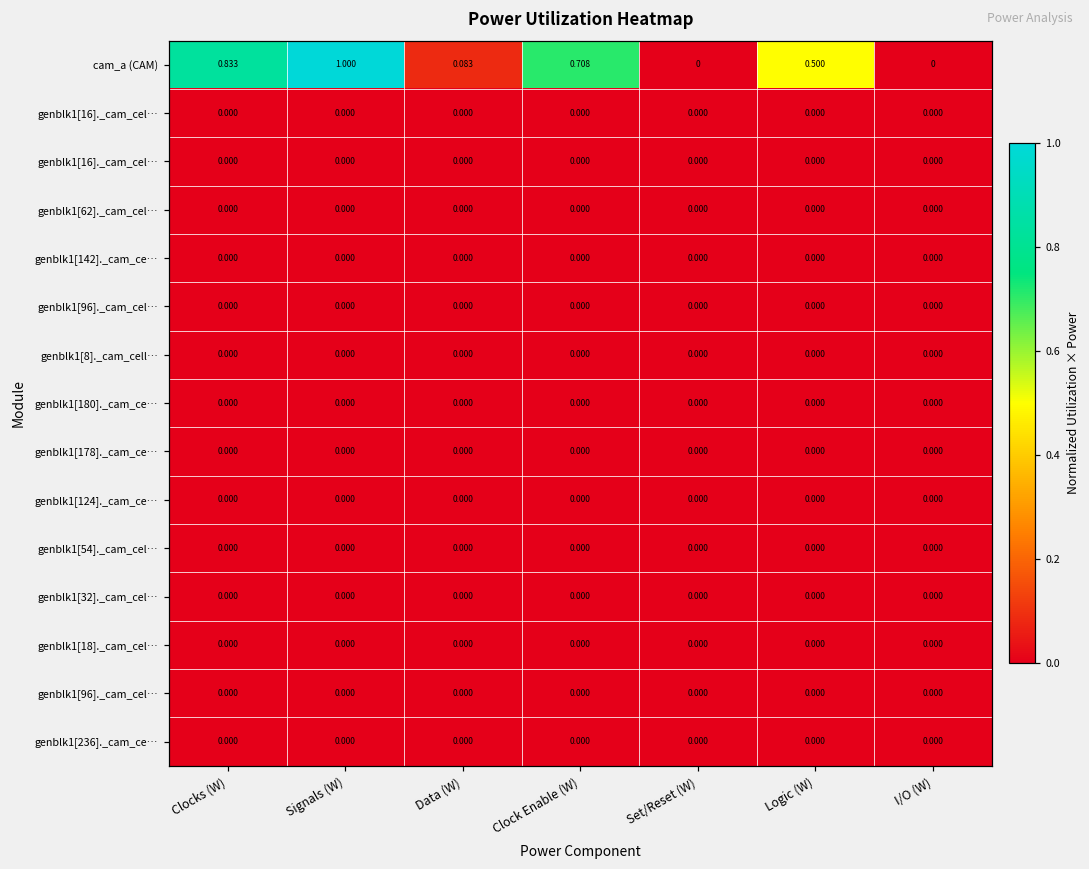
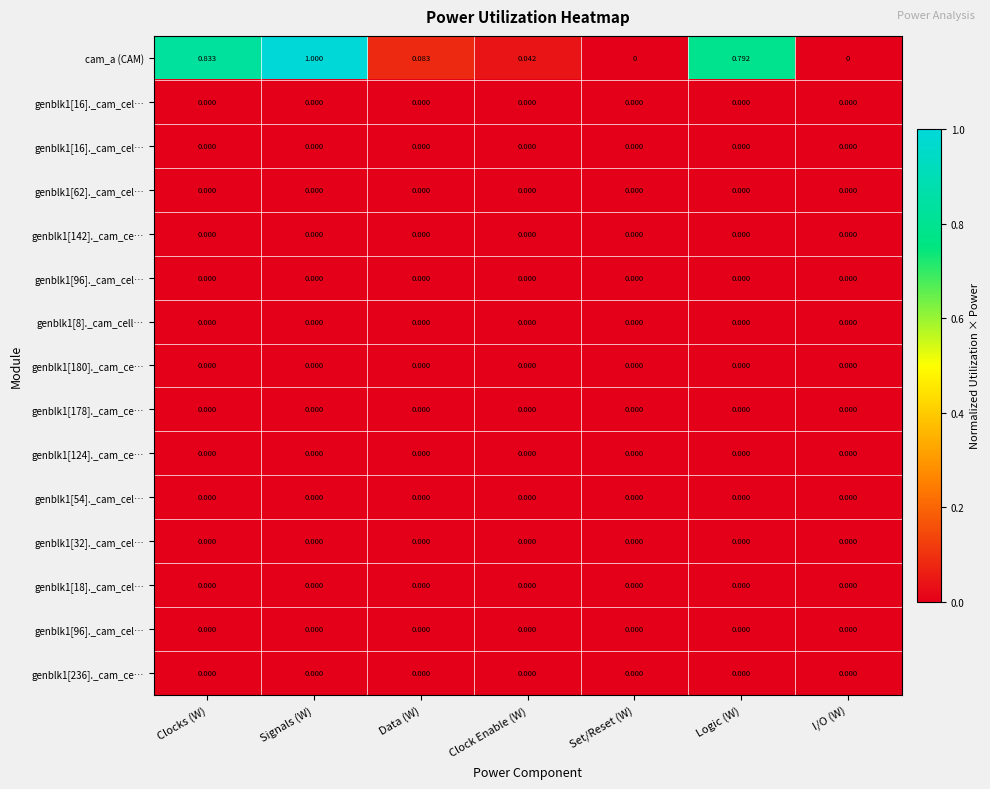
cam_a (CAM), Clock Enable (W): 0.708 -> 0.042
cam_a (CAM), Logic (W): 0.500 -> 0.792
